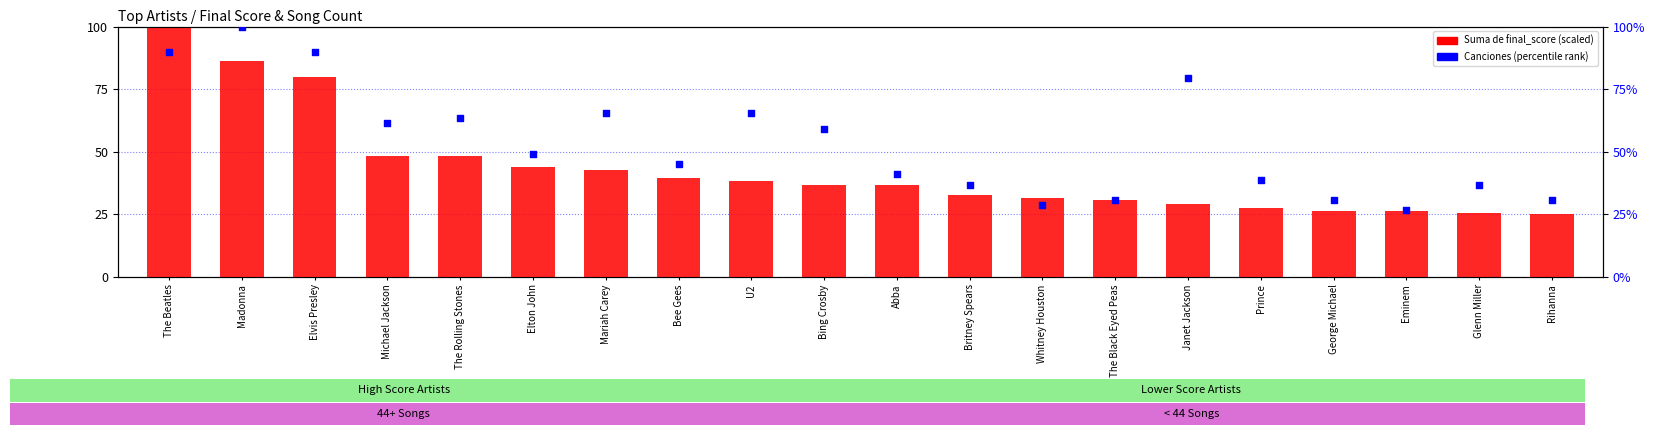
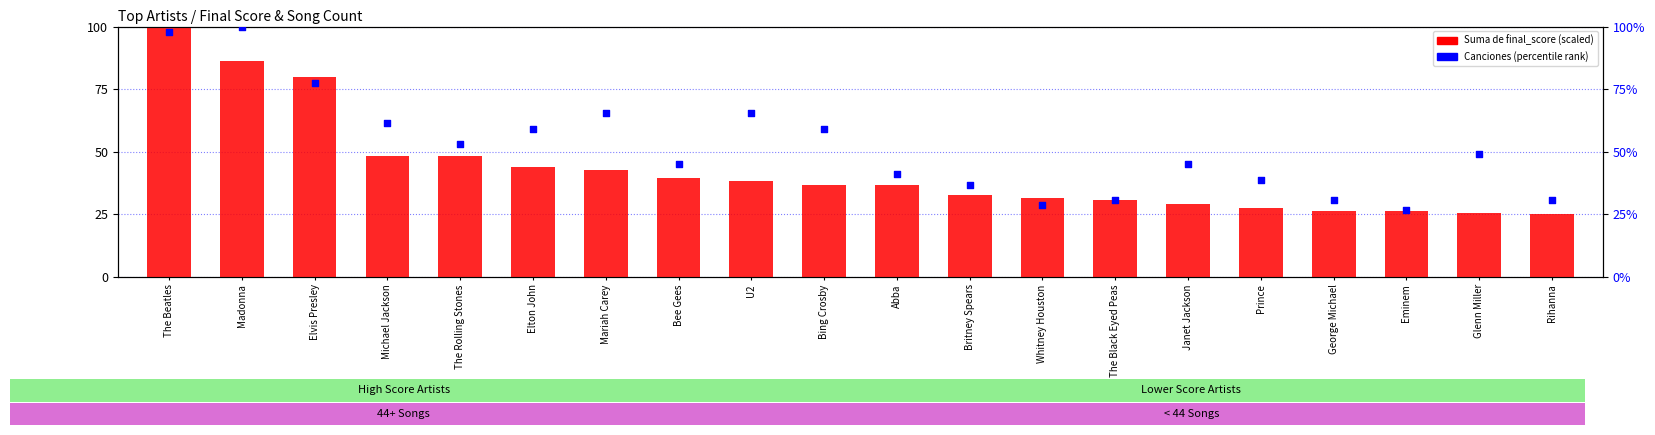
Canciones (percentile rank), The Beatles: 90% -> 98%
Canciones (percentile rank), Elvis Presley: 90% -> 78%
Canciones (percentile rank), The Rolling Stones: 63% -> 53%
Canciones (percentile rank), Elton John: 49% -> 59%
Canciones (percentile rank), Janet Jackson: 80% -> 45%
Canciones (percentile rank), Glenn Miller: 37% -> 49%
